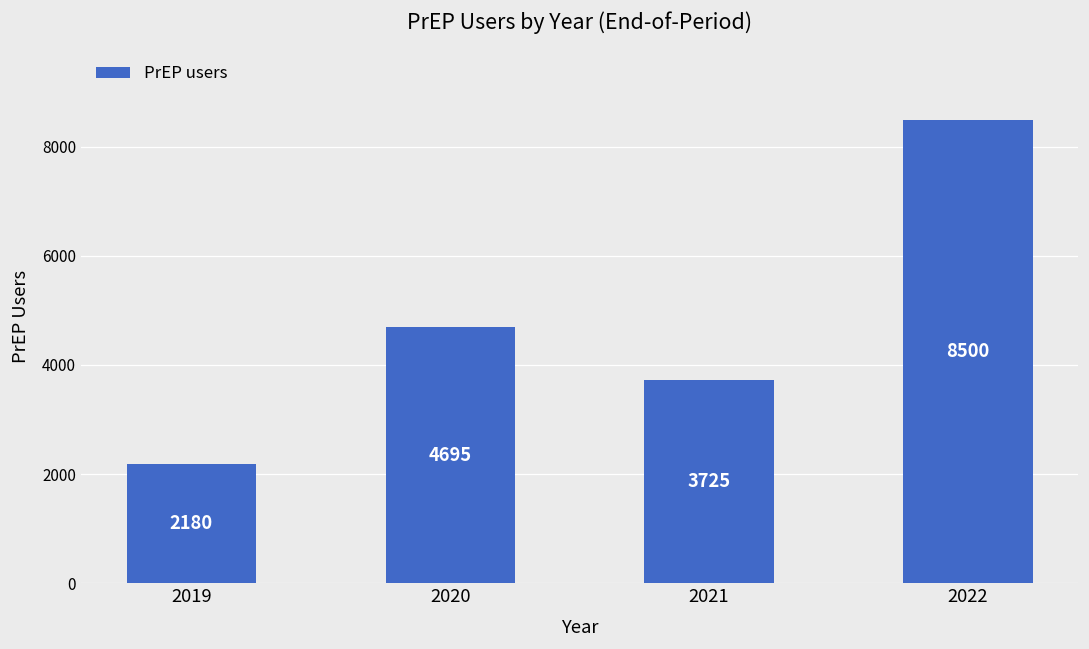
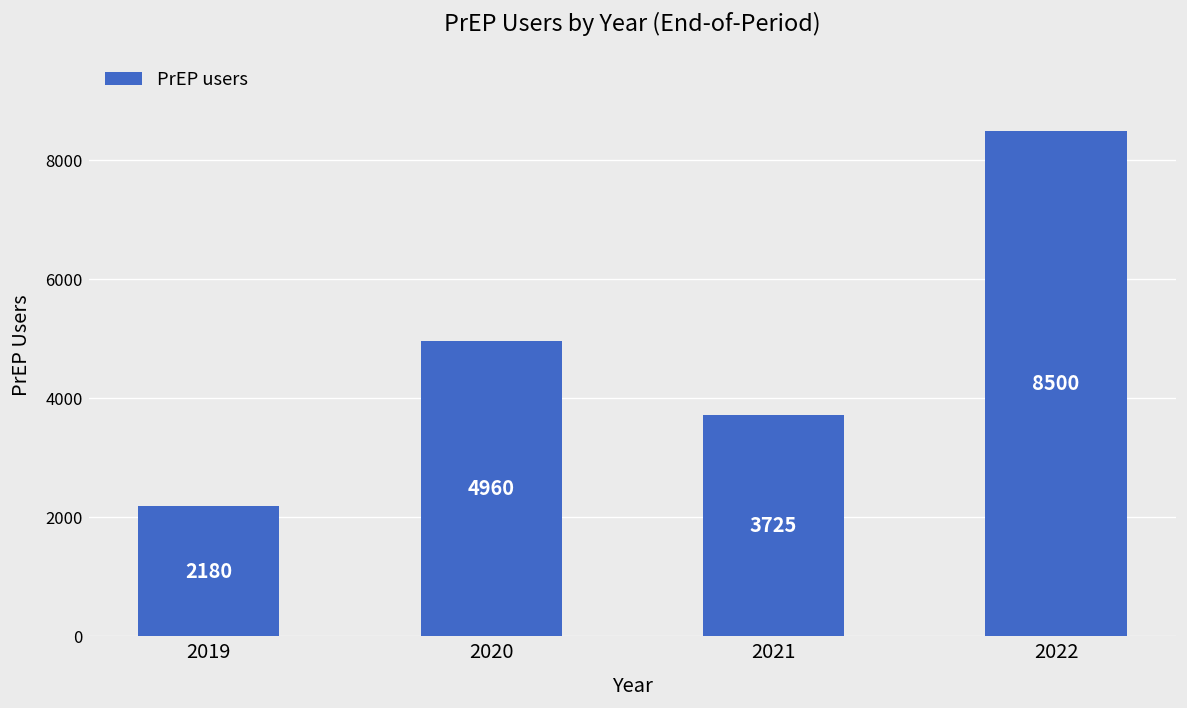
2020: 4695 -> 4960
